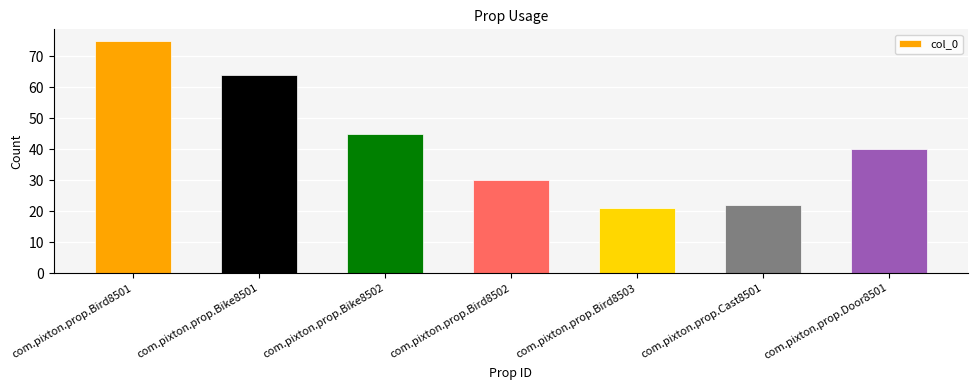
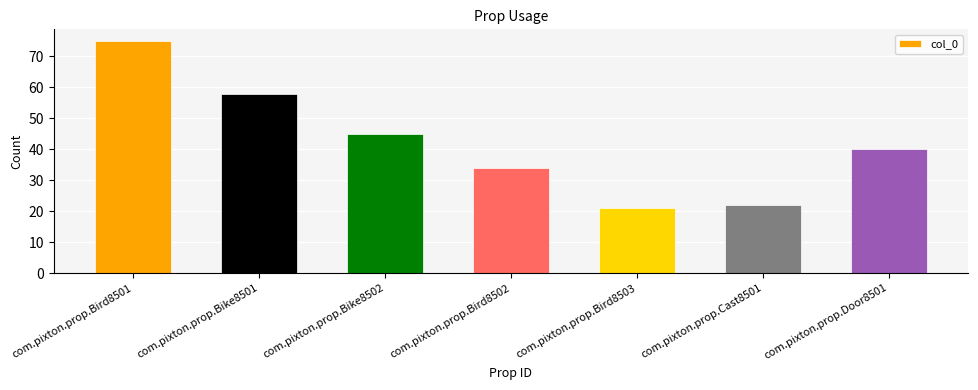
com.pixton.prop.Bike8501: 64 -> 58
com.pixton.prop.Bird8502: 30 -> 34
